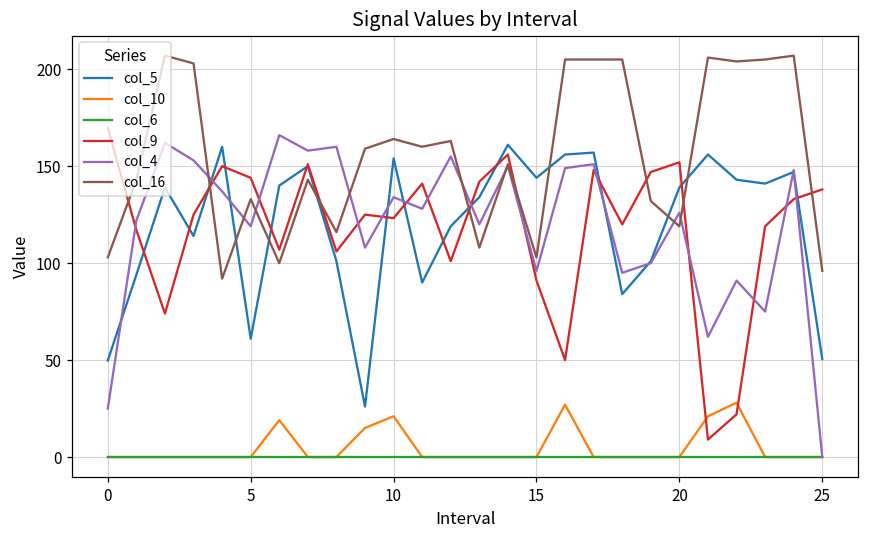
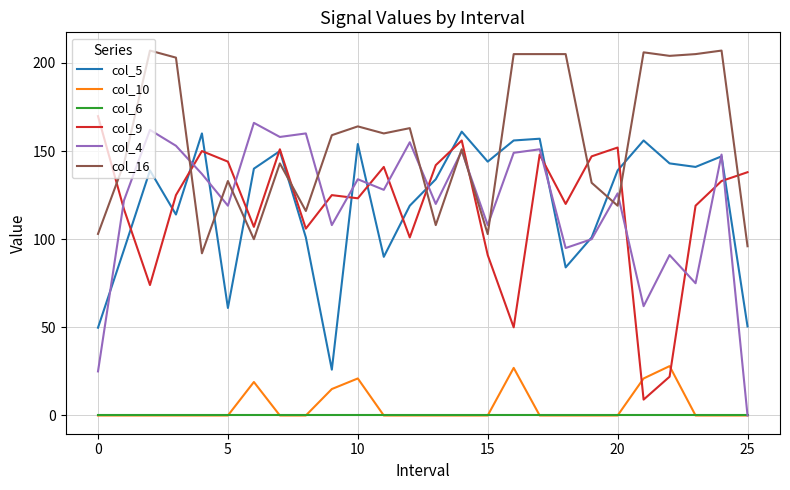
col_4, 15: 96 -> 108
